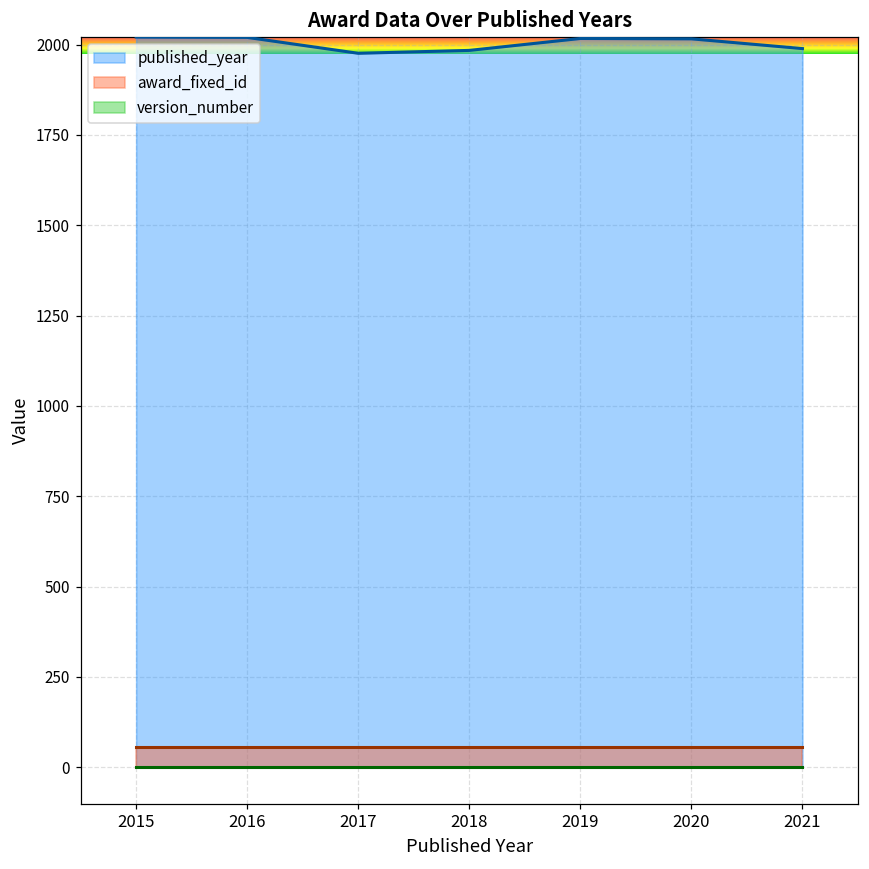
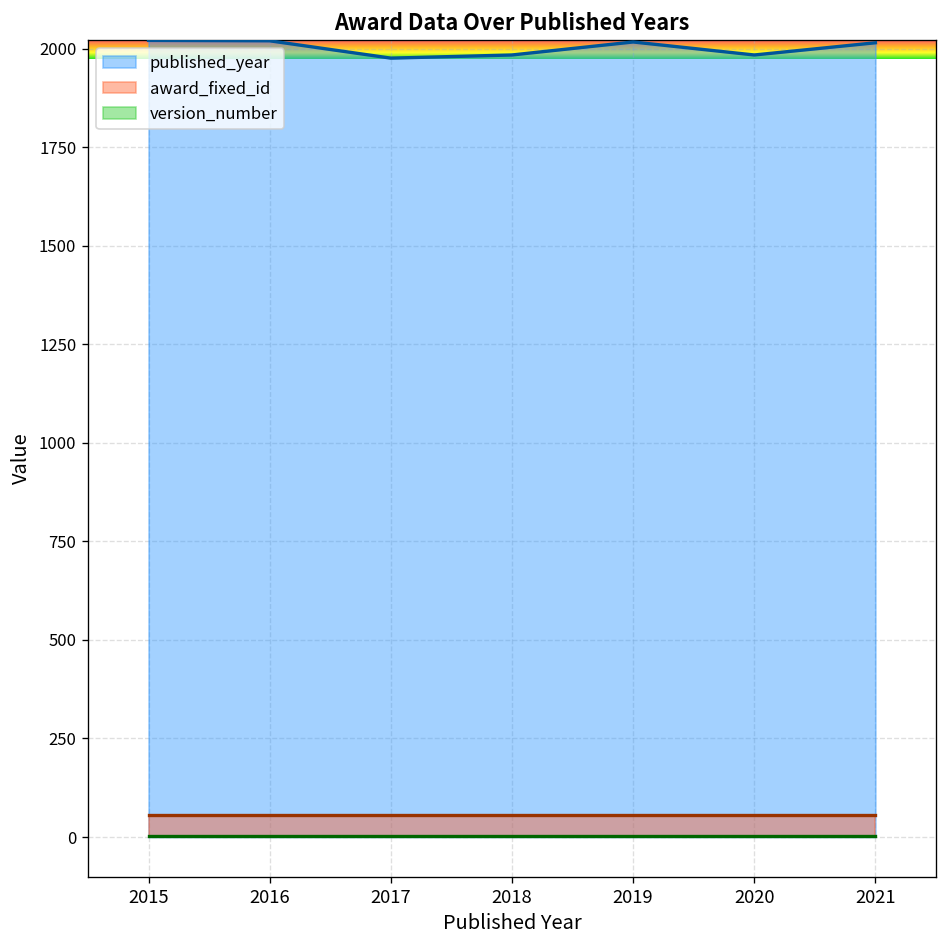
published_year, 2020: 2020 -> 1980
published_year, 2021: 1990 -> 2020
